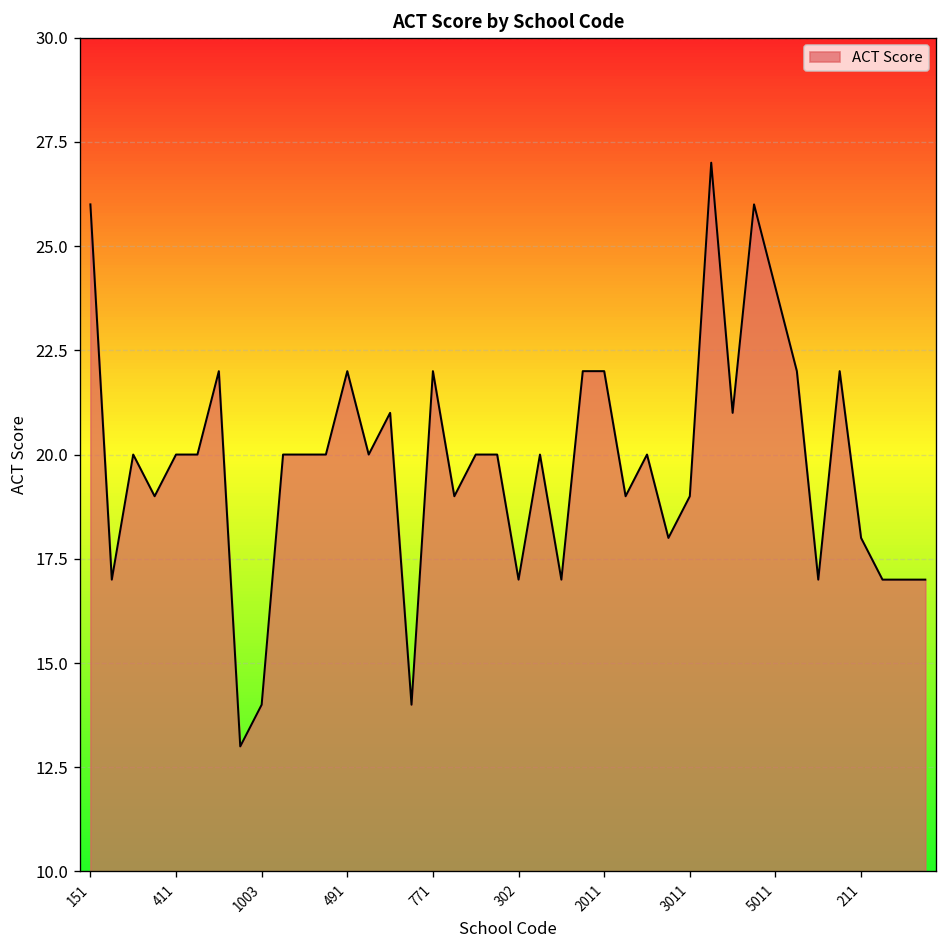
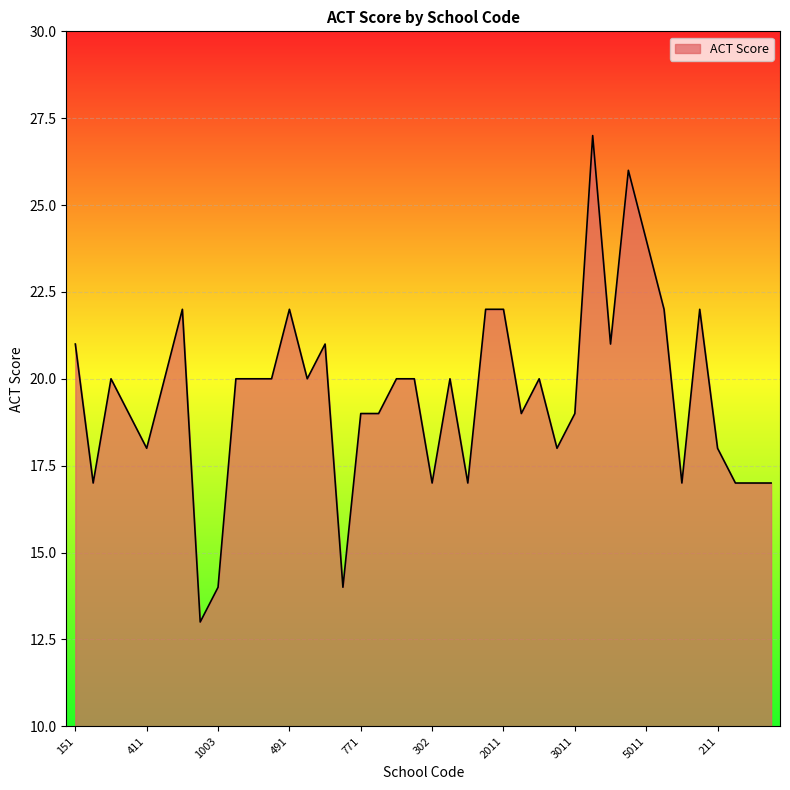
151: 26 -> 21
411: 20 -> 18
771: 22 -> 19
